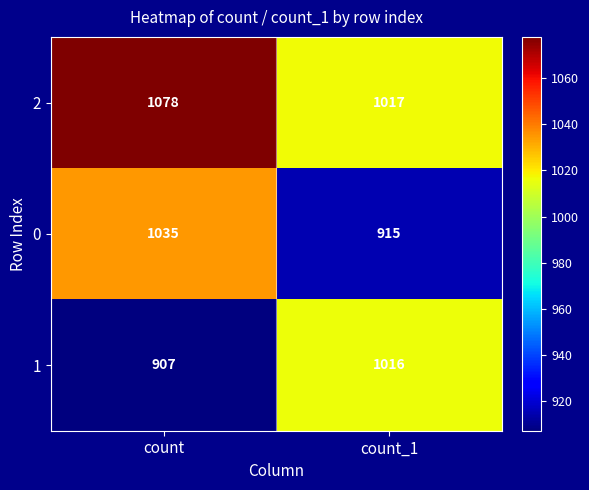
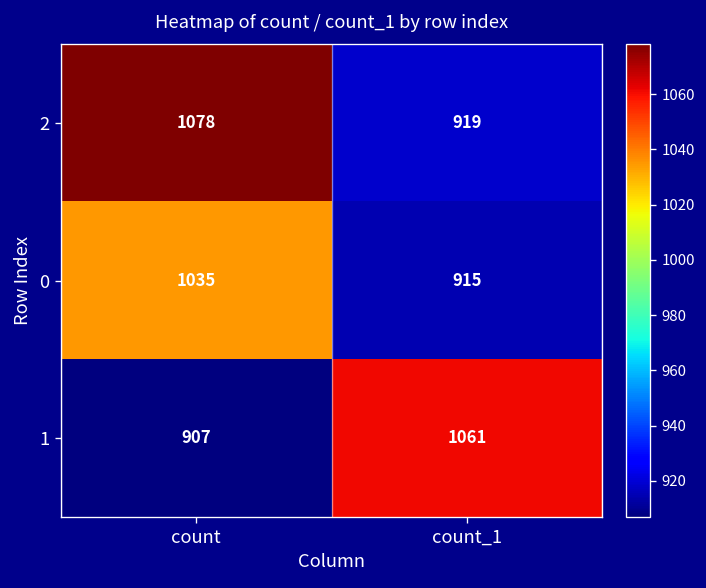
2, count_1: 1017 -> 919
1, count_1: 1016 -> 1061
